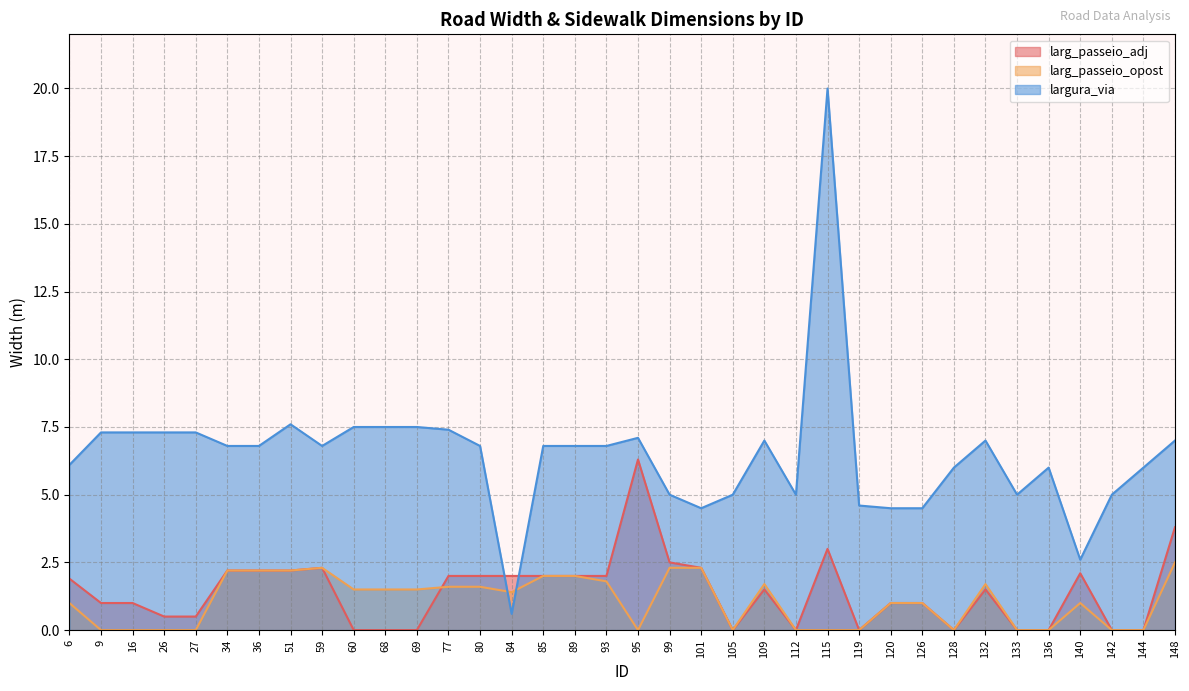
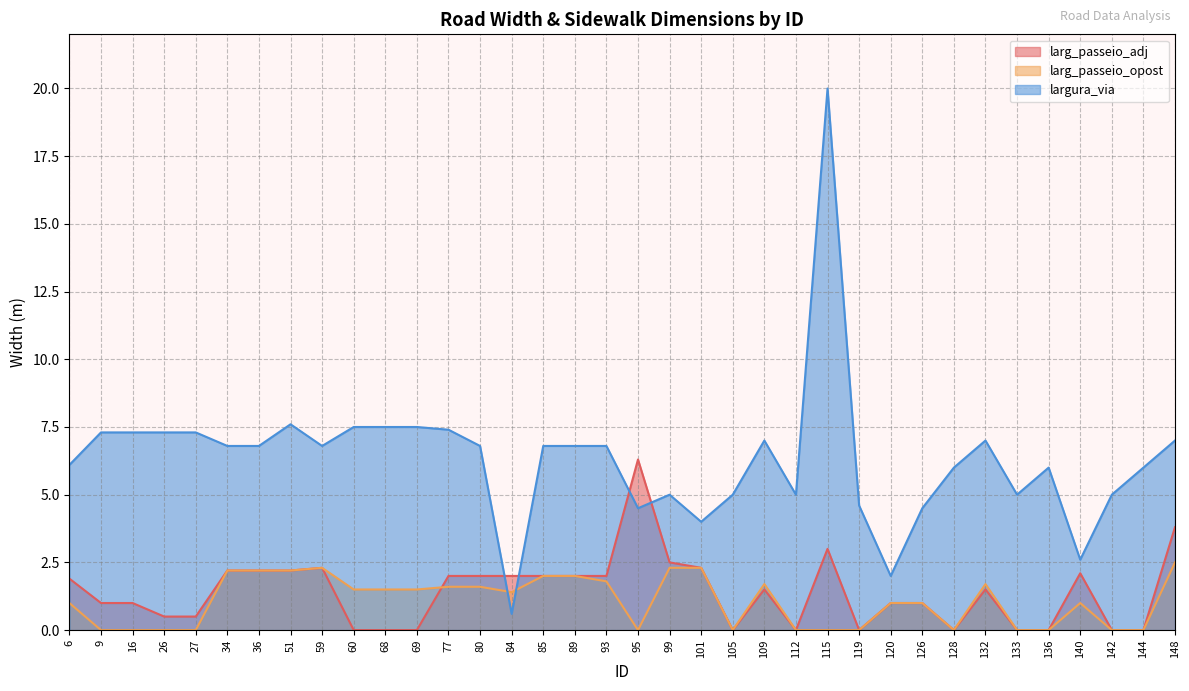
largura_via, 95: 7.1 -> 4.5
largura_via, 101: 4.5 -> 4.0
largura_via, 120: 4.5 -> 2.0
